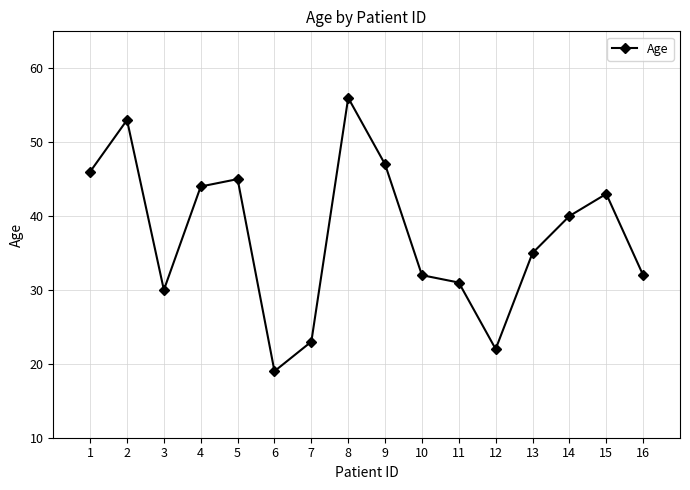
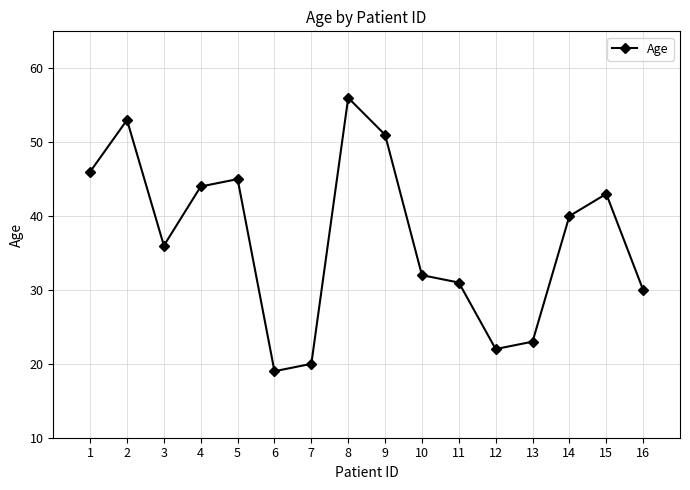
3: 30 -> 36
7: 23 -> 20
9: 47 -> 51
13: 35 -> 23
16: 32 -> 30
